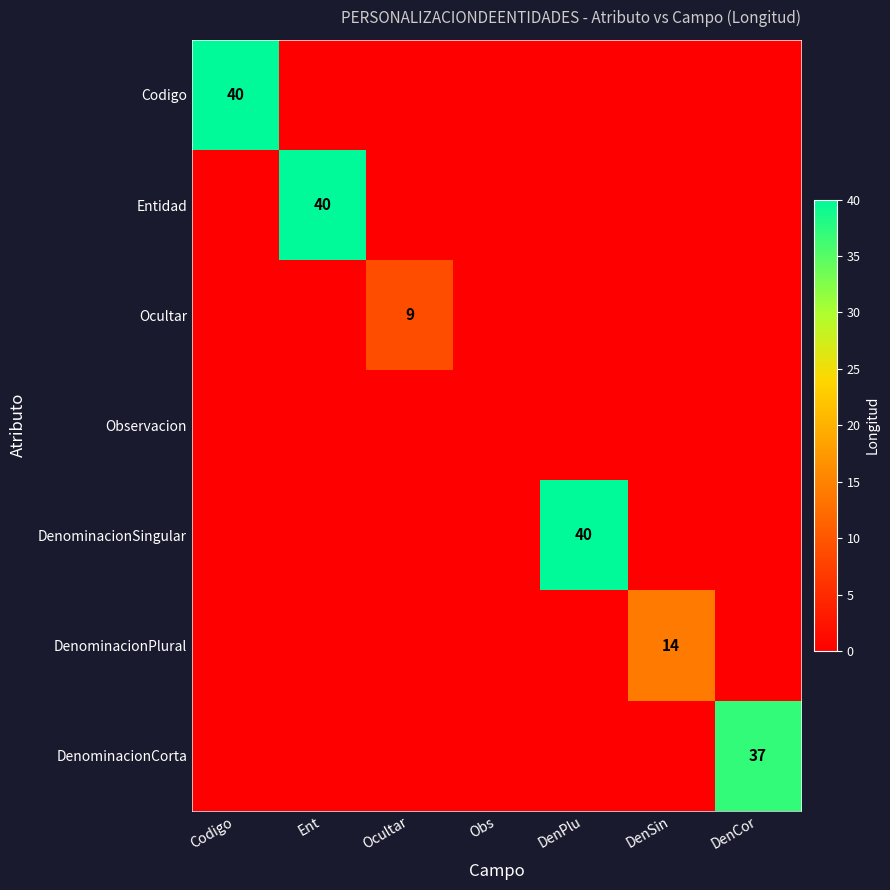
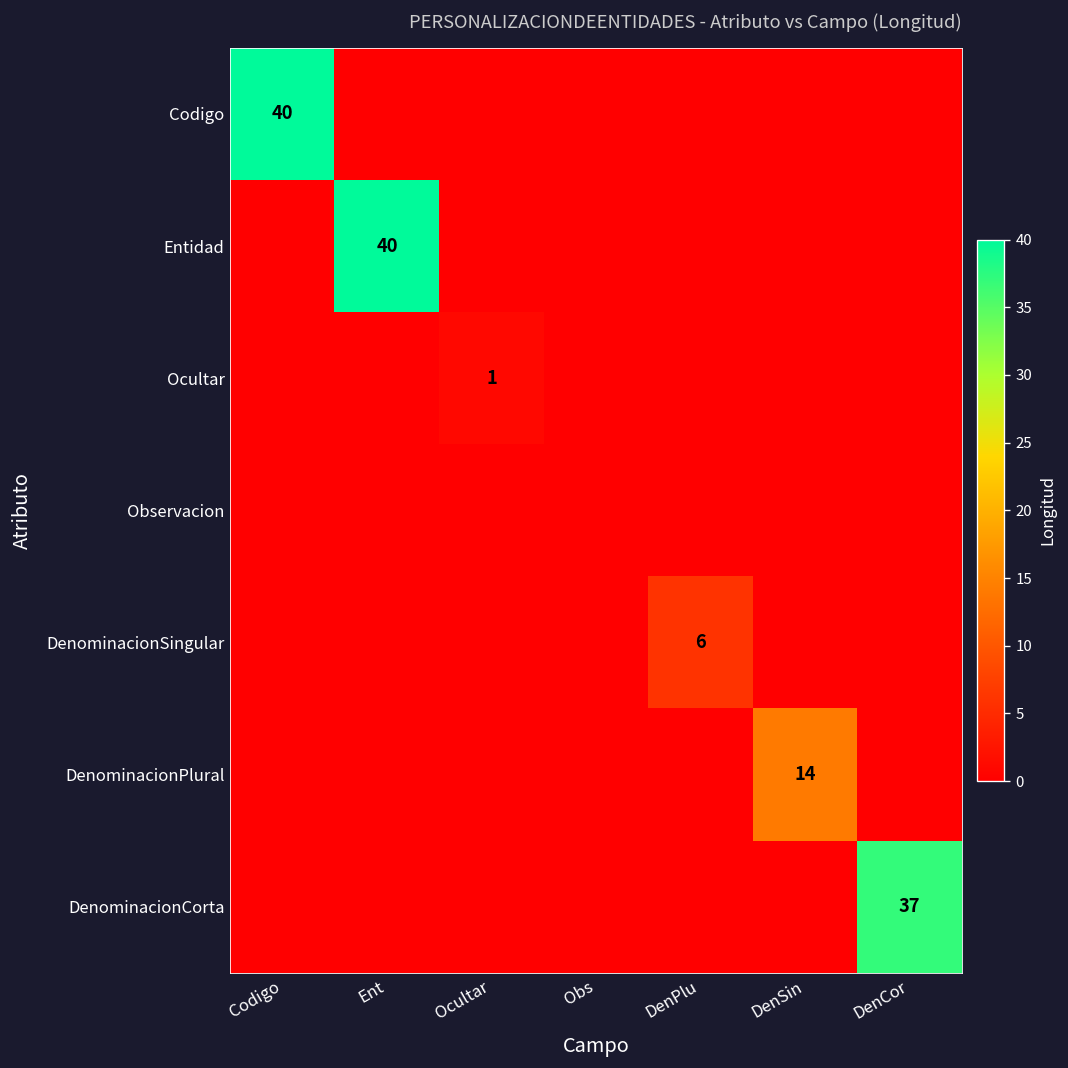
Ocultar, Ocultar: 9 -> 1
DenominacionSingular, DenPlu: 40 -> 6
